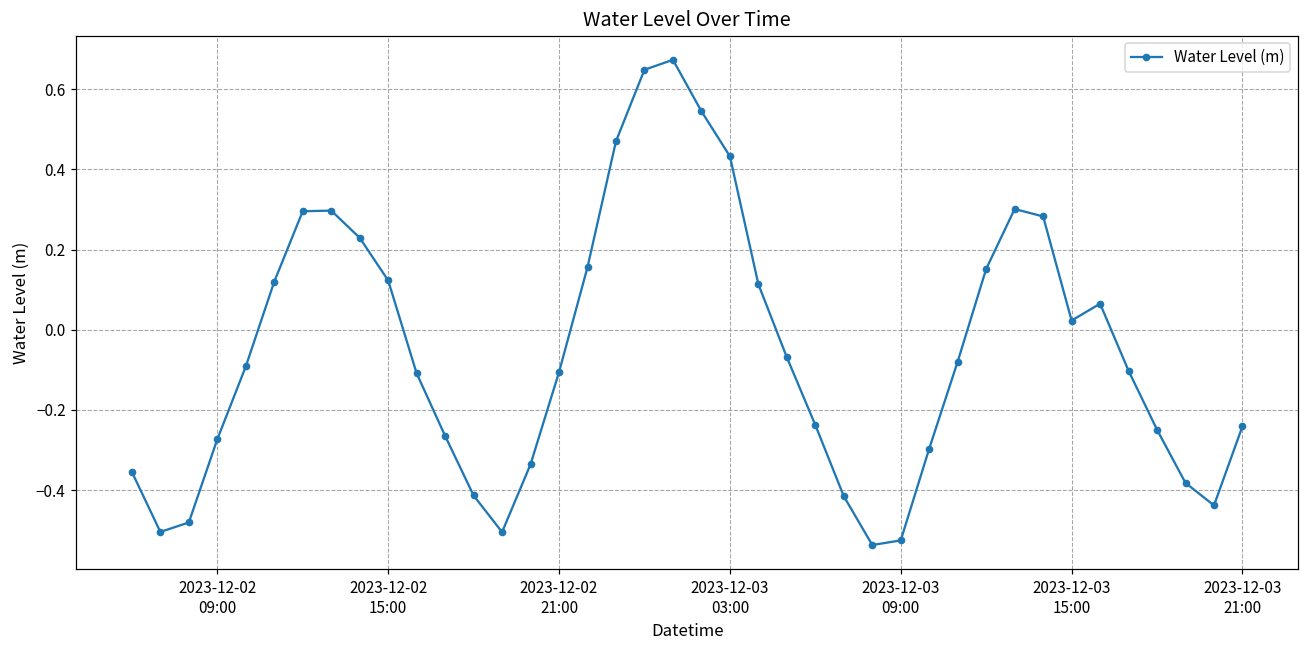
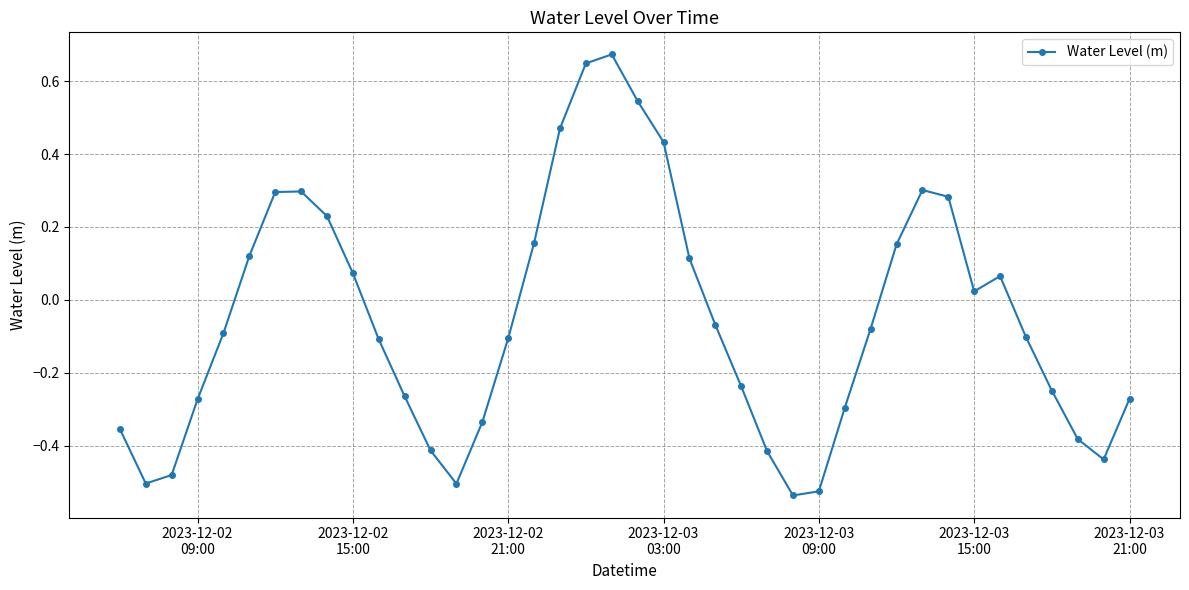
2023-12-02 15:00: 0.12 -> 0.07
2023-12-03 21:00: -0.24 -> -0.27
